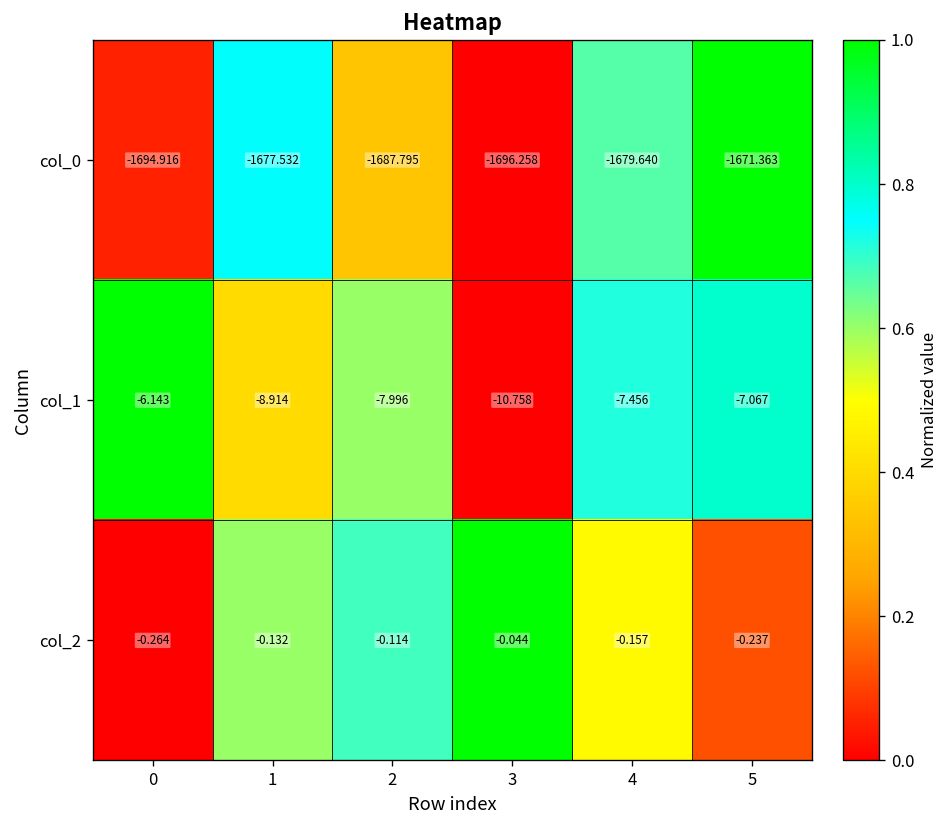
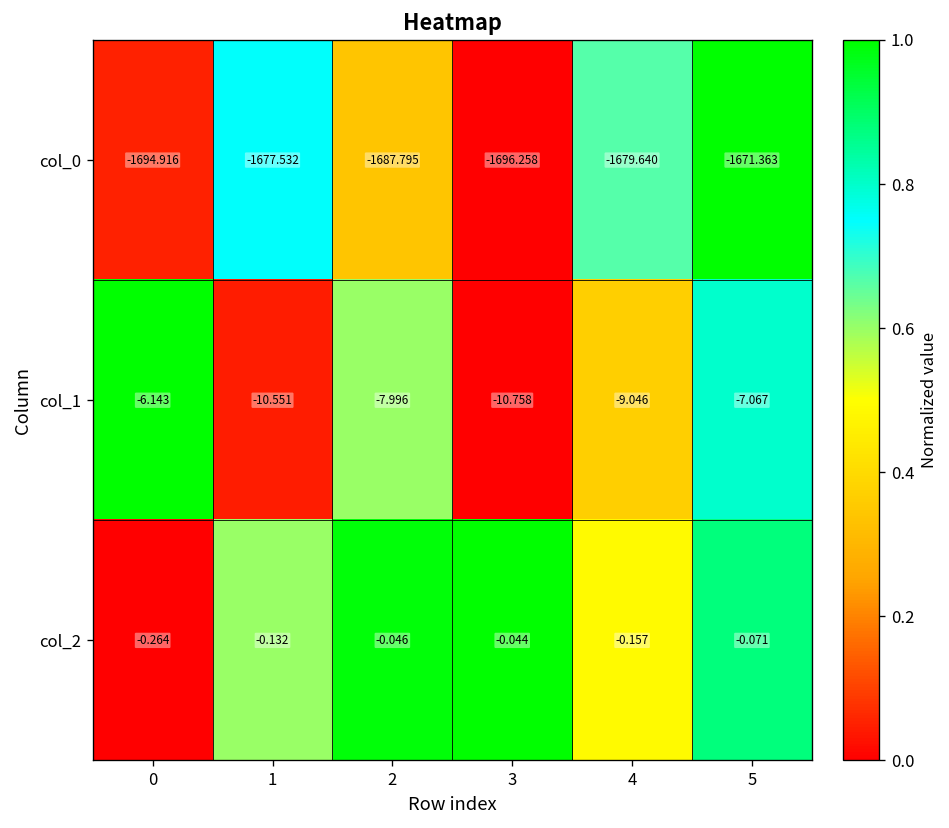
col_1, 1: -8.914 -> -10.551
col_1, 4: -7.456 -> -9.046
col_2, 2: -0.114 -> -0.046
col_2, 5: -0.237 -> -0.071
